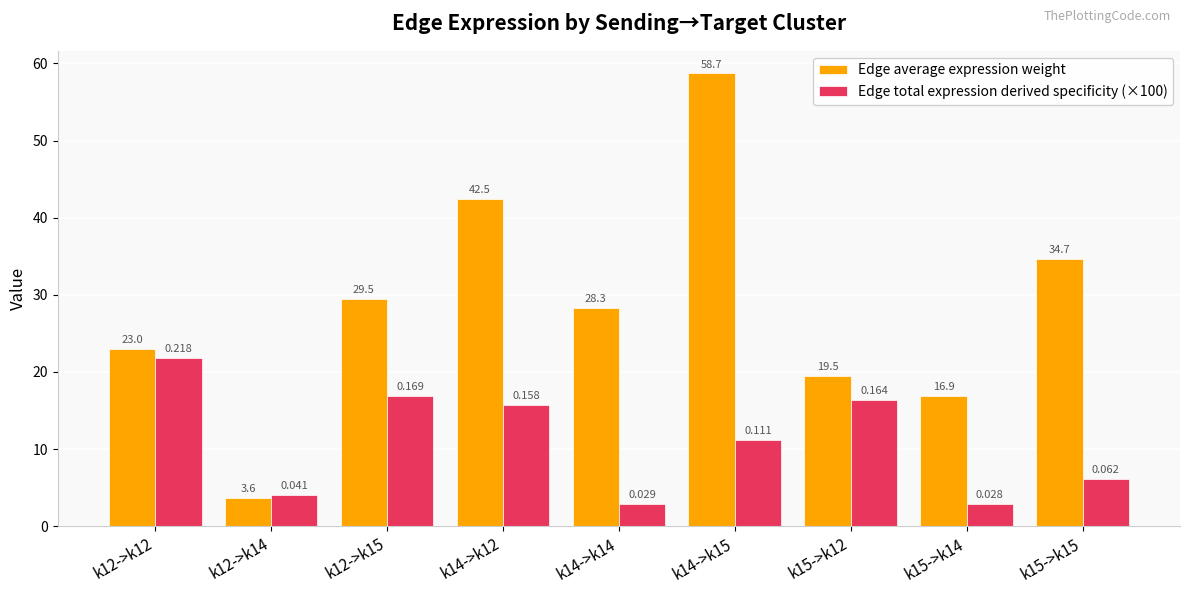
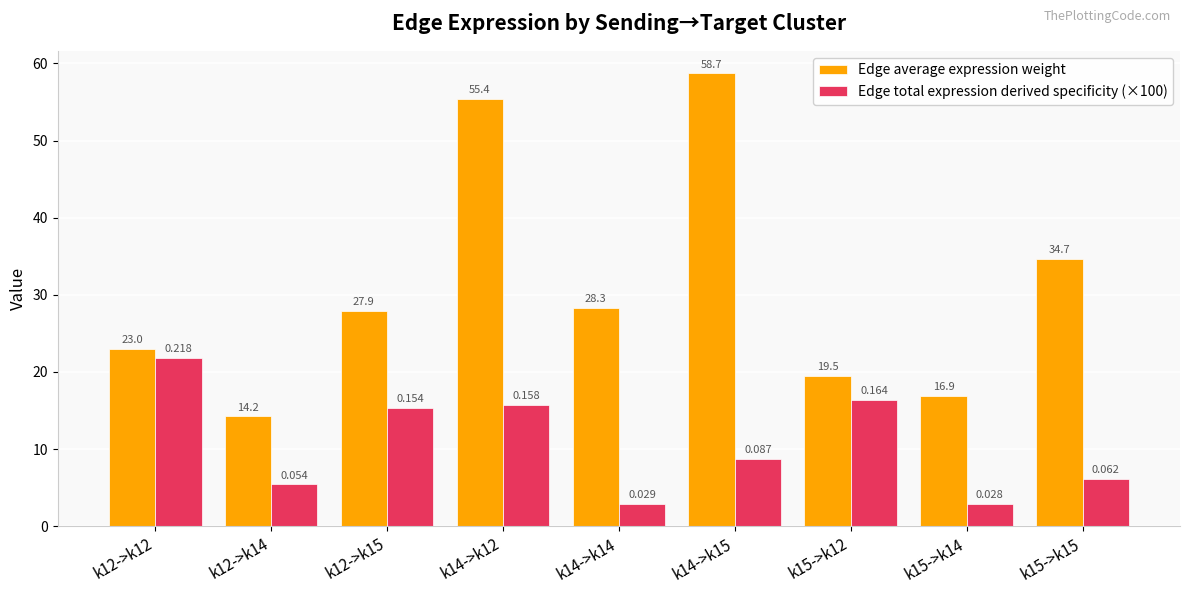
Edge average expression weight, k12->k14: 3.6 -> 14.2
Edge total expression derived specificity (×100), k12->k14: 0.041 -> 0.054
Edge average expression weight, k12->k15: 29.5 -> 27.9
Edge total expression derived specificity (×100), k12->k15: 0.169 -> 0.154
Edge average expression weight, k14->k12: 42.5 -> 55.4
Edge total expression derived specificity (×100), k14->k15: 0.111 -> 0.087
